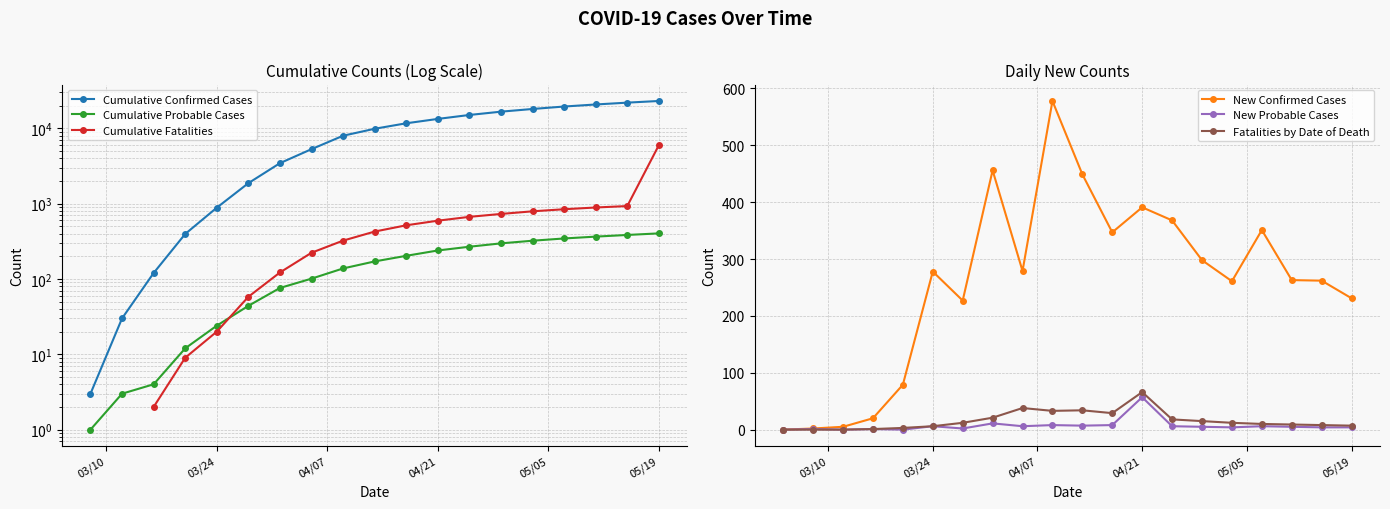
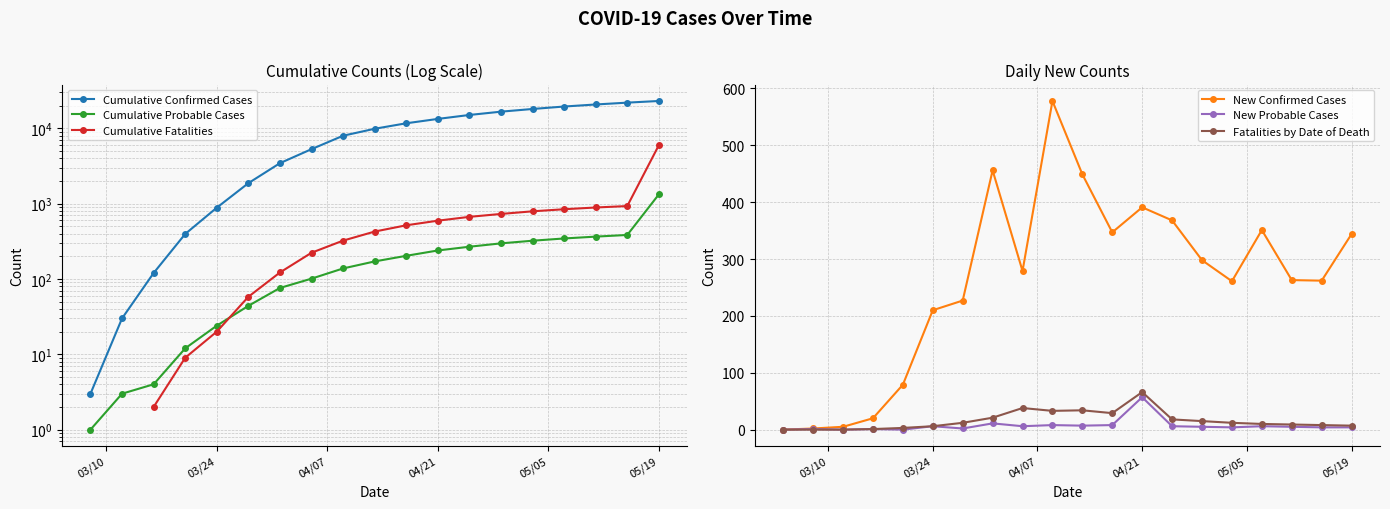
Cumulative Counts (Log Scale), Cumulative Probable Cases, 05/19: 400 -> 1300
Daily New Counts, New Confirmed Cases, 03/24: 280 -> 210
Daily New Counts, New Confirmed Cases, 05/19: 230 -> 340
